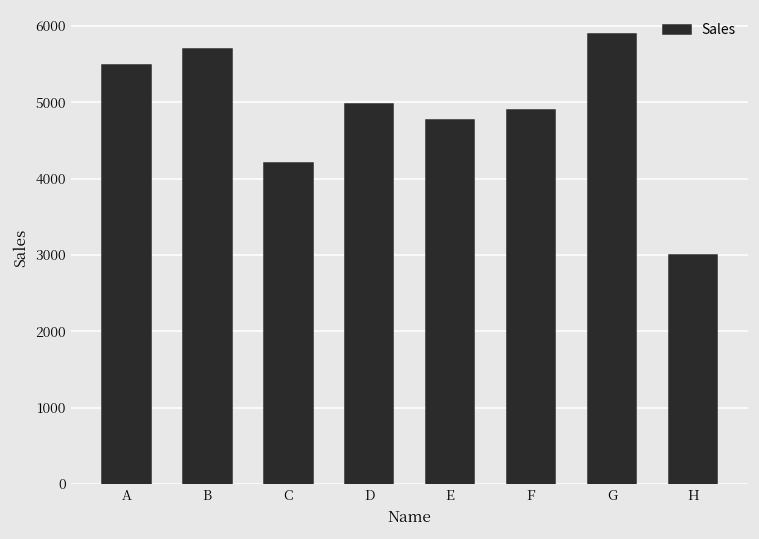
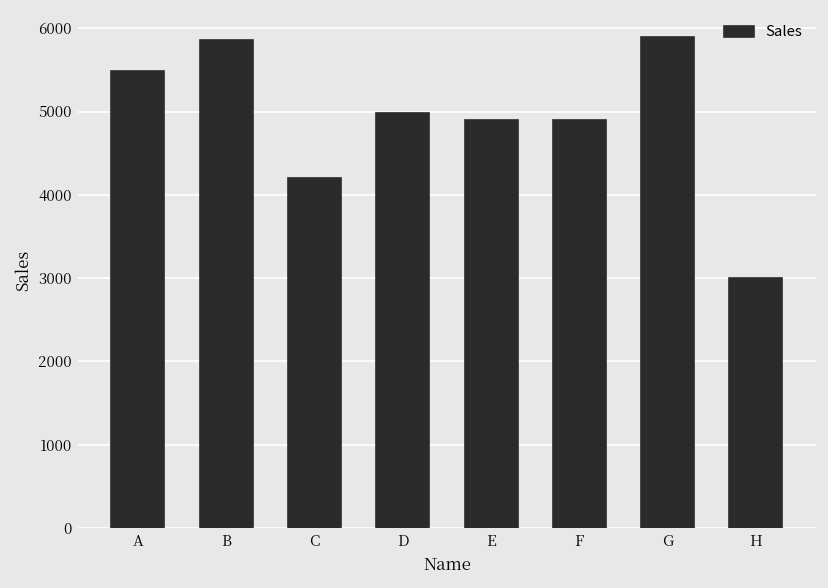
B: 5700 -> 5900
E: 4800 -> 4900
